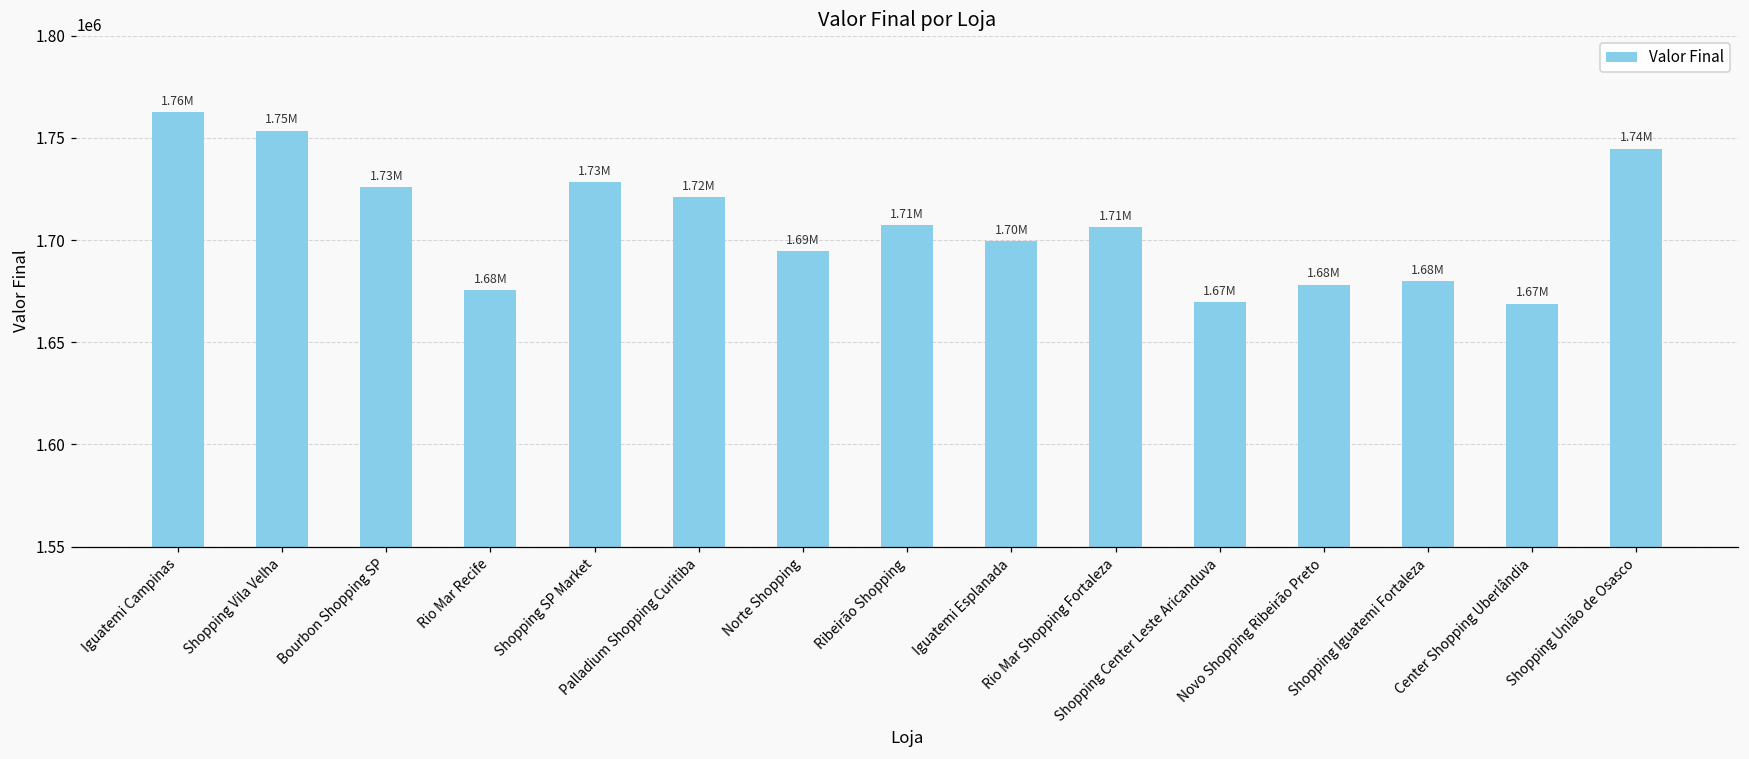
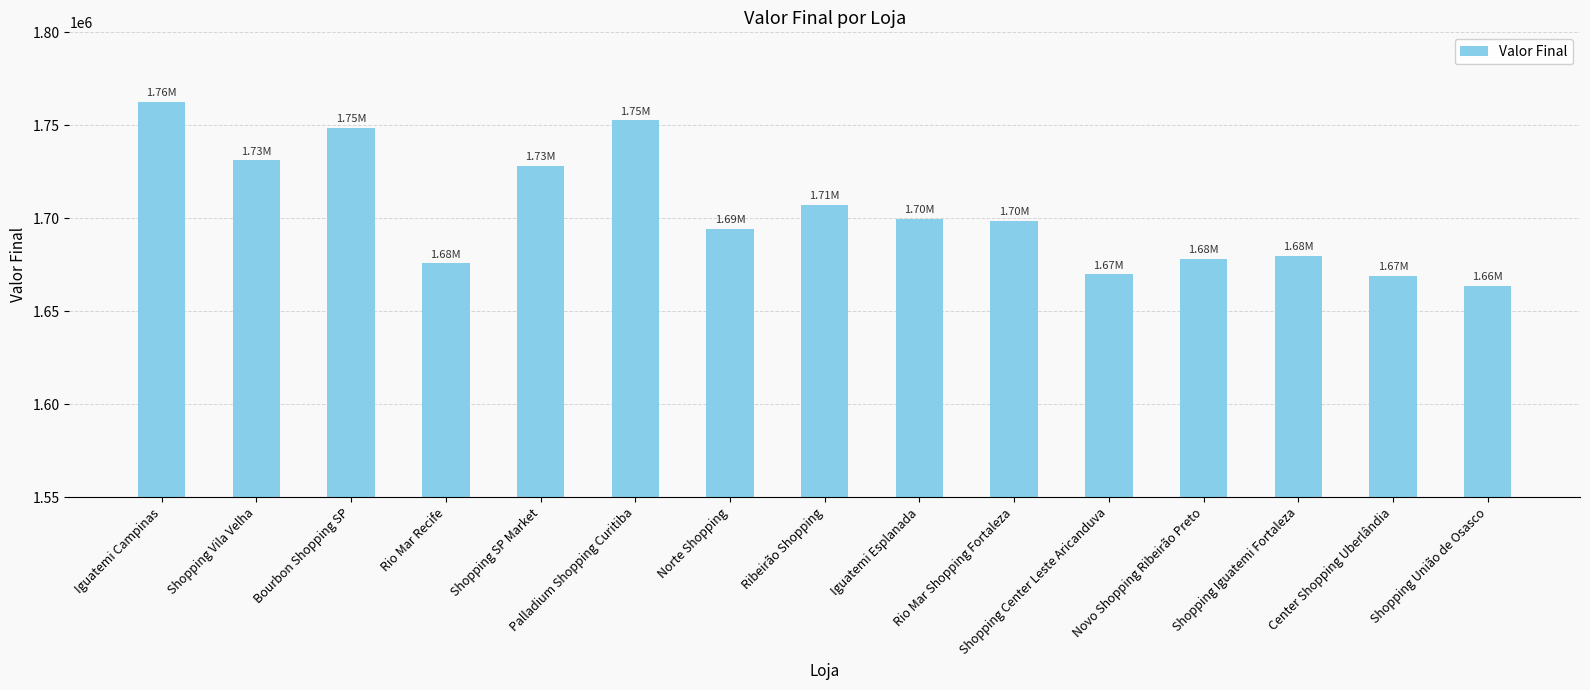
Shopping Vila Velha: 1.75M -> 1.73M
Bourbon Shopping SP: 1.73M -> 1.75M
Palladium Shopping Curitiba: 1.72M -> 1.75M
Rio Mar Shopping Fortaleza: 1.71M -> 1.70M
Shopping União de Osasco: 1.74M -> 1.66M
